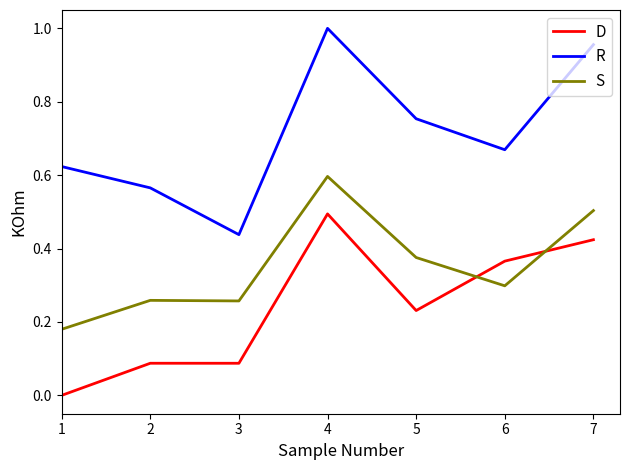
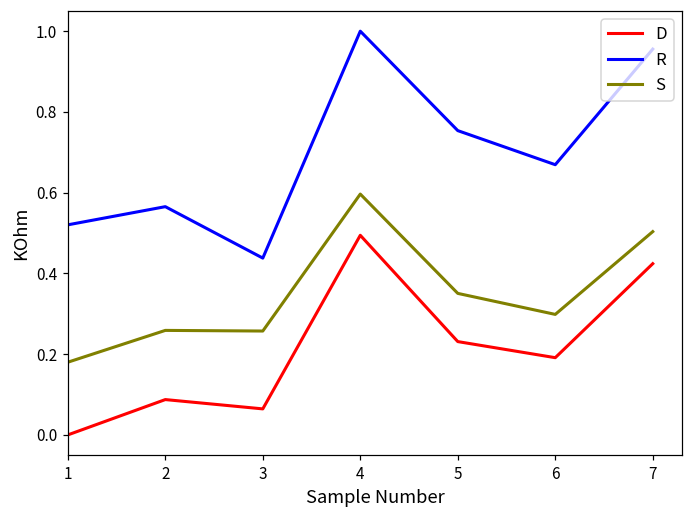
R, 1: 0.62 -> 0.52
D, 3: 0.09 -> 0.06
S, 5: 0.38 -> 0.35
D, 6: 0.37 -> 0.19
